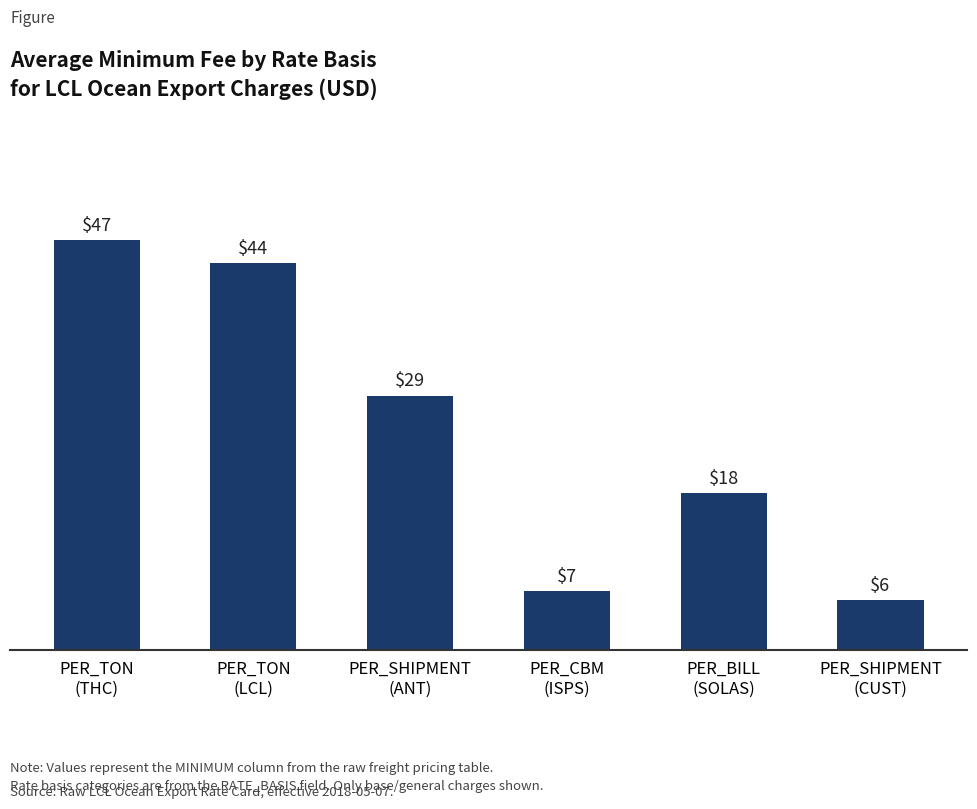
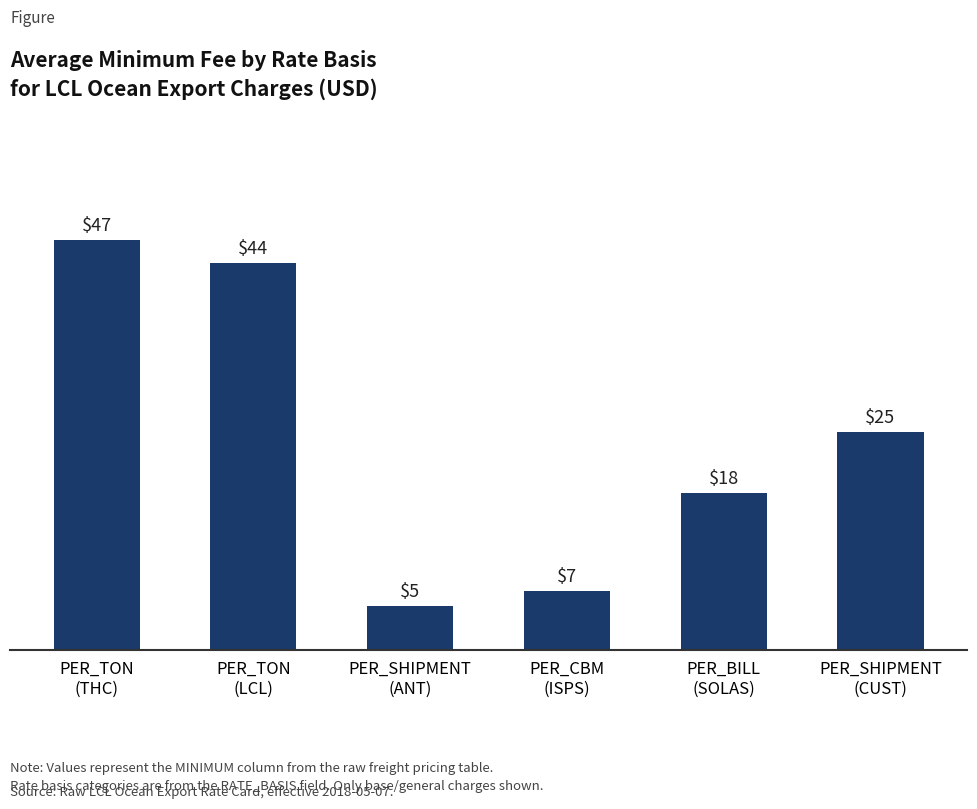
PER_SHIPMENT (ANT): $29 -> $5
PER_SHIPMENT (CUST): $6 -> $25
